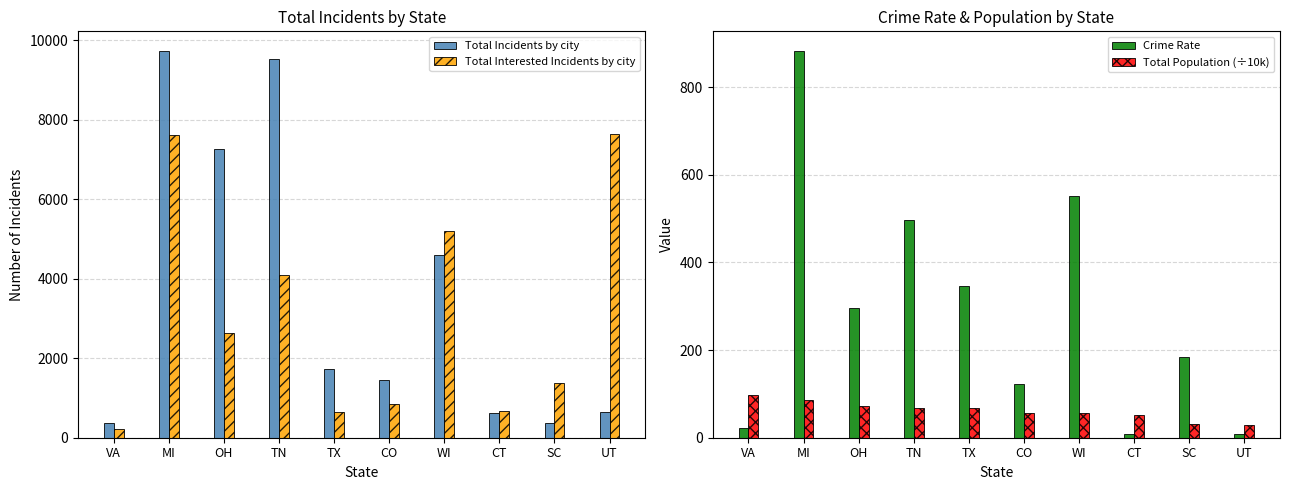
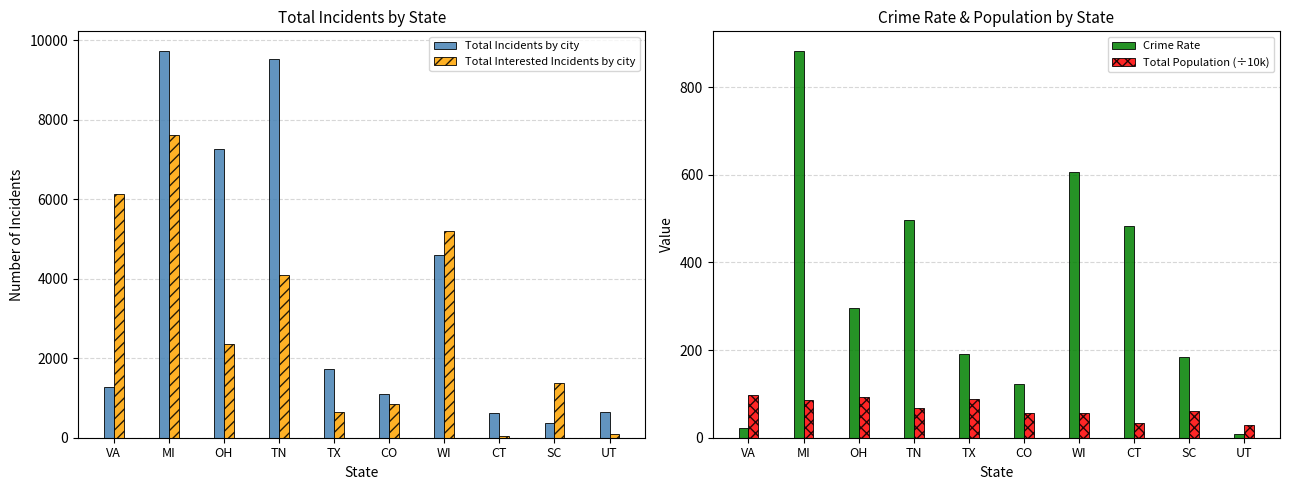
Total Incidents by State, Total Incidents by city, VA: 400 -> 1300
Total Incidents by State, Total Interested Incidents by city, VA: 200 -> 6100
Total Incidents by State, Total Interested Incidents by city, OH: 2600 -> 2400
Total Incidents by State, Total Incidents by city, CO: 1400 -> 1100
Total Incidents by State, Total Interested Incidents by city, CT: 700 -> 0
Total Incidents by State, Total Interested Incidents by city, UT: 7600 -> 100
Crime Rate & Population by State, Total Population (÷10k), OH: 70 -> 90
Crime Rate & Population by State, Crime Rate, TX: 350 -> 190
Crime Rate & Population by State, Total Population (÷10k), TX: 70 -> 90
Crime Rate & Population by State, Crime Rate, WI: 550 -> 610
Crime Rate & Population by State, Crime Rate, CT: 10 -> 480
Crime Rate & Population by State, Total Population (÷10k), CT: 50 -> 30
Crime Rate & Population by State, Total Population (÷10k), SC: 30 -> 60
